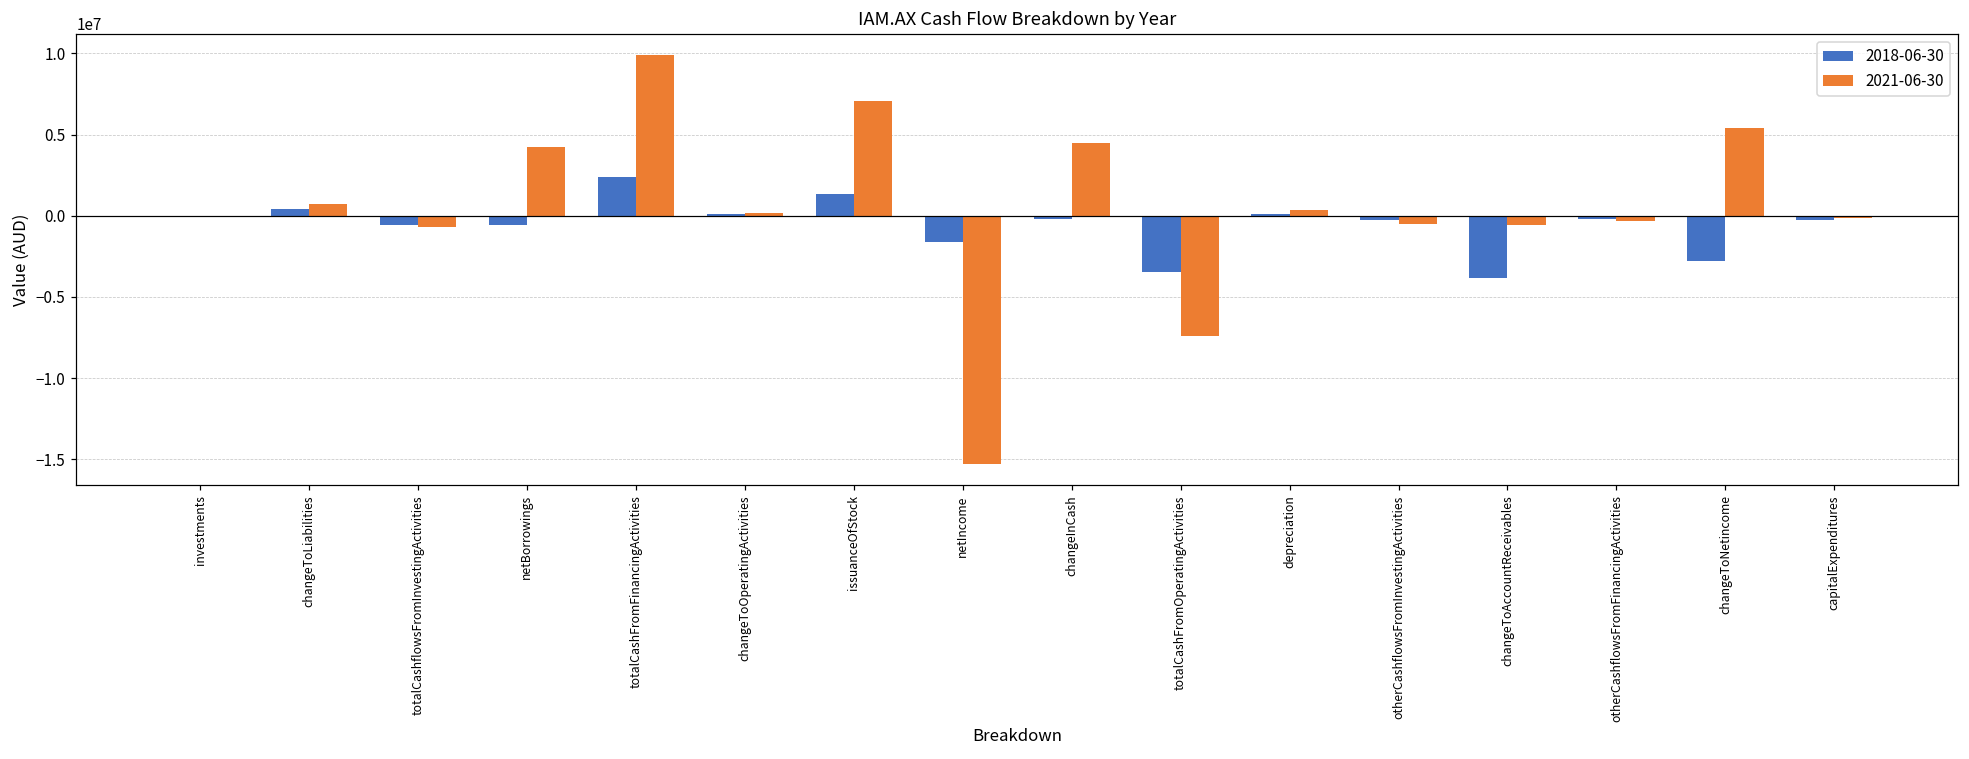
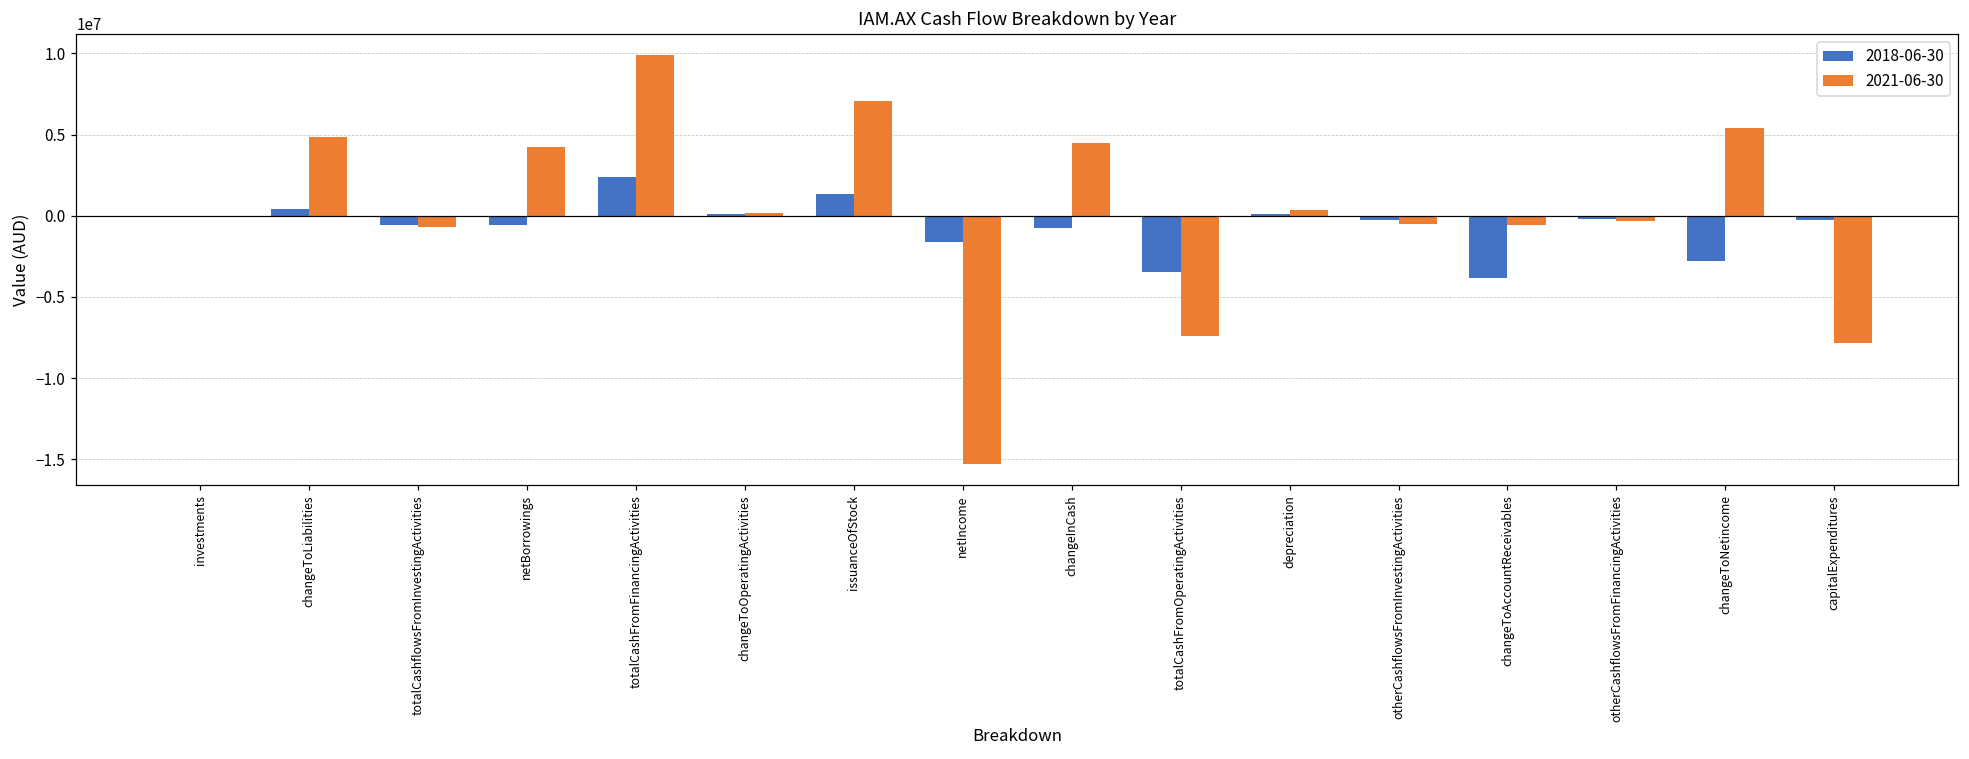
2021-06-30, changeToLiabilities: 700000 -> 4900000
2018-06-30, changeInCash: -200000 -> -800000
2021-06-30, capitalExpenditures: -100000 -> -7800000
